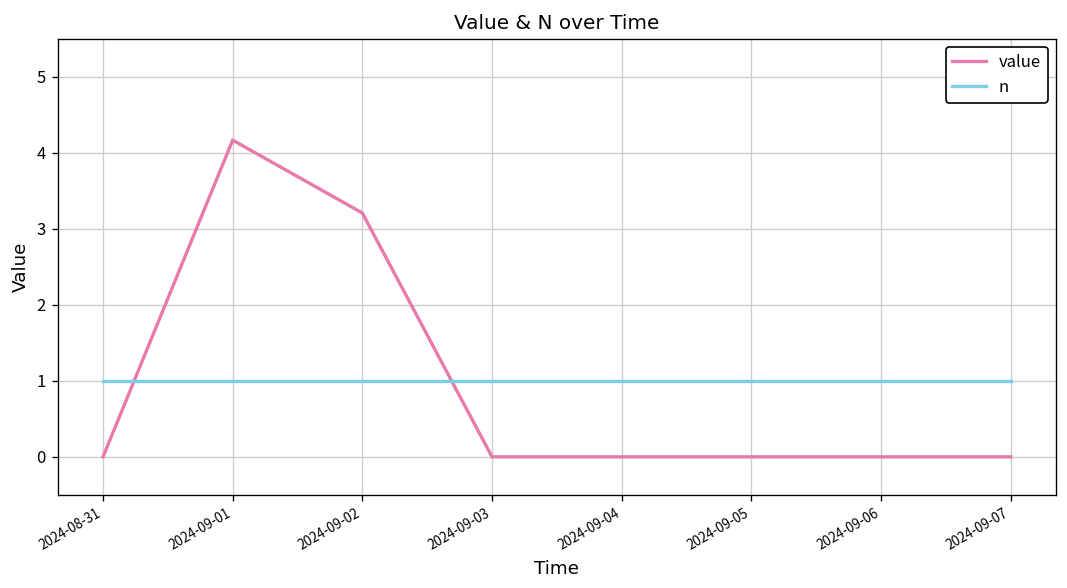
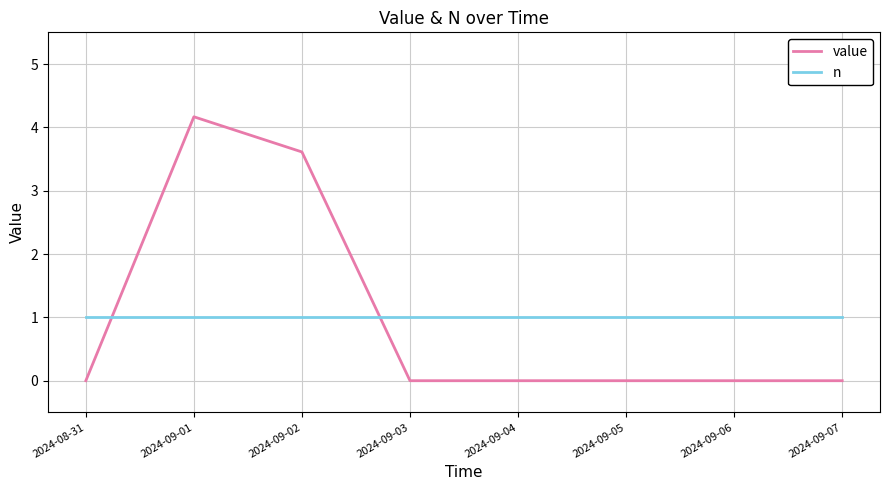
value, 2024-09-02: 3.2 -> 3.6
